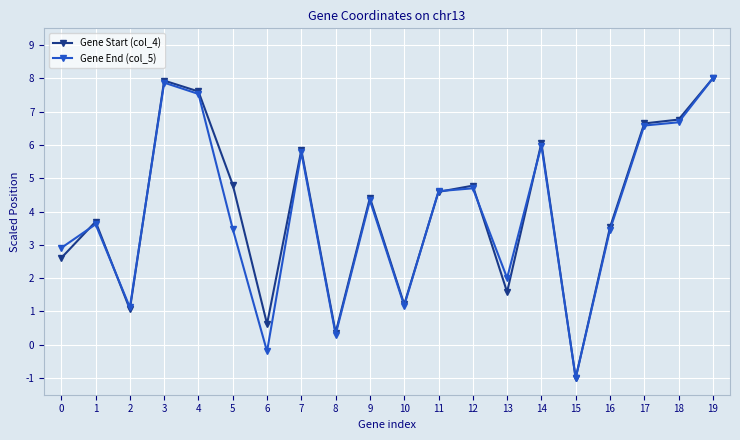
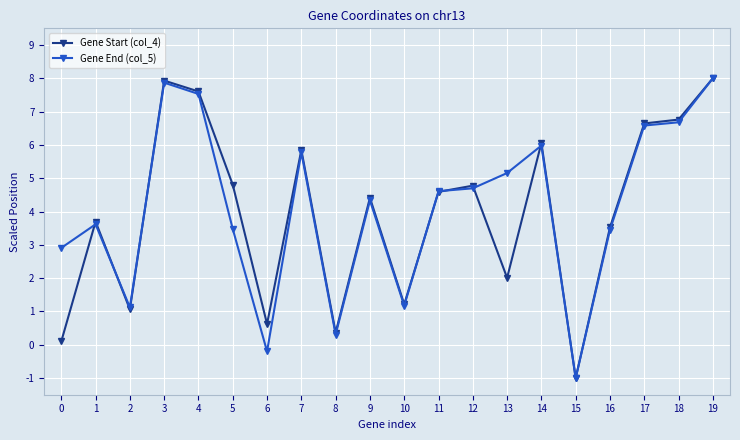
Gene Start (col_4), 0: 2.6 -> 0.1
Gene Start (col_4), 13: 1.6 -> 2.0
Gene End (col_5), 13: 2.0 -> 5.2
